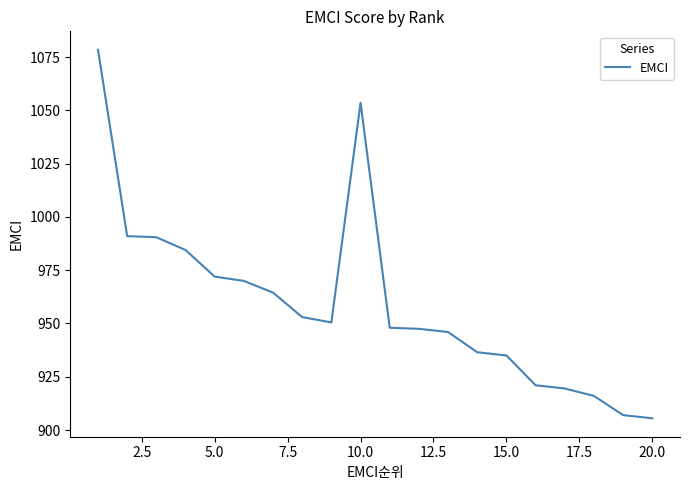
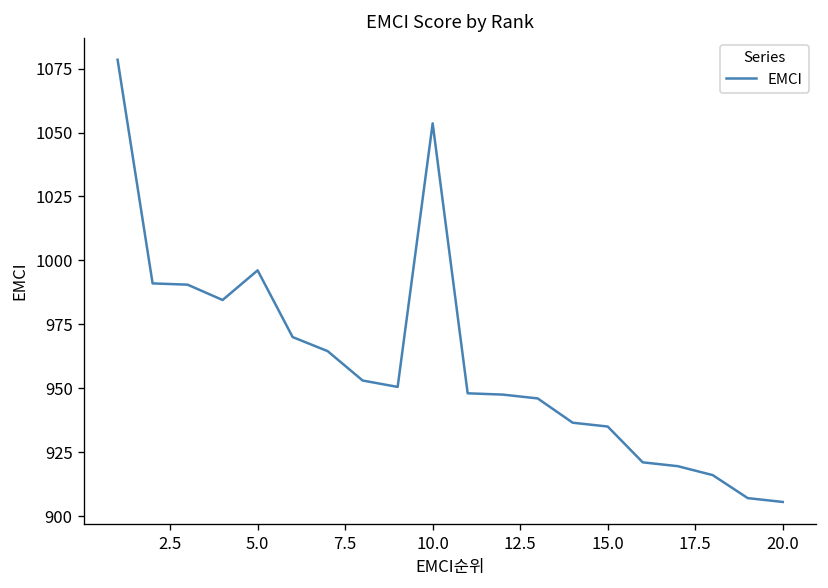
5.0: 972 -> 996
